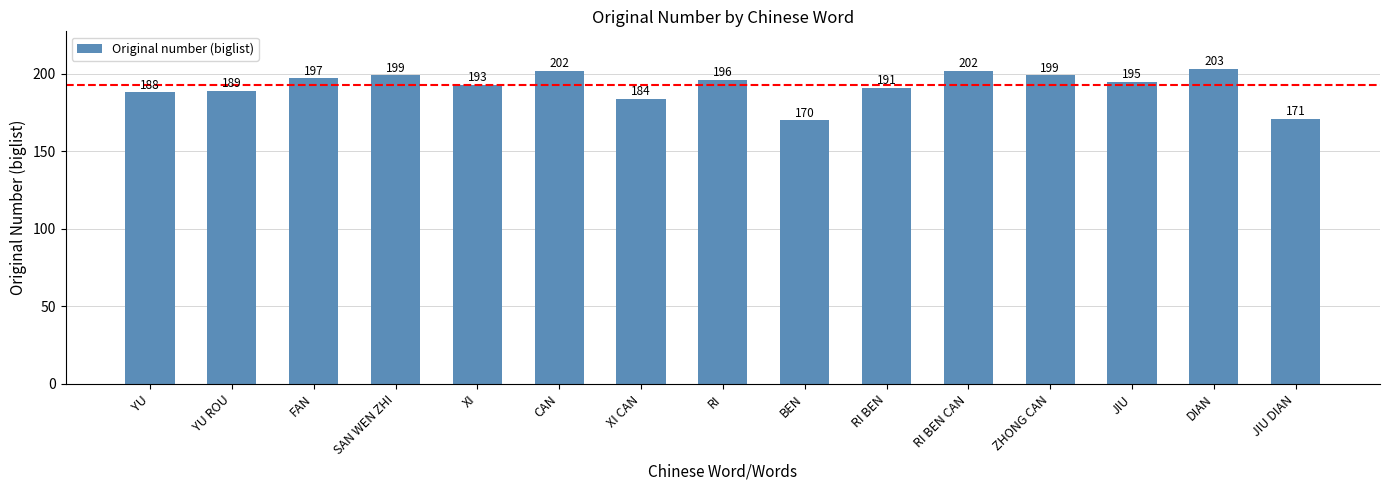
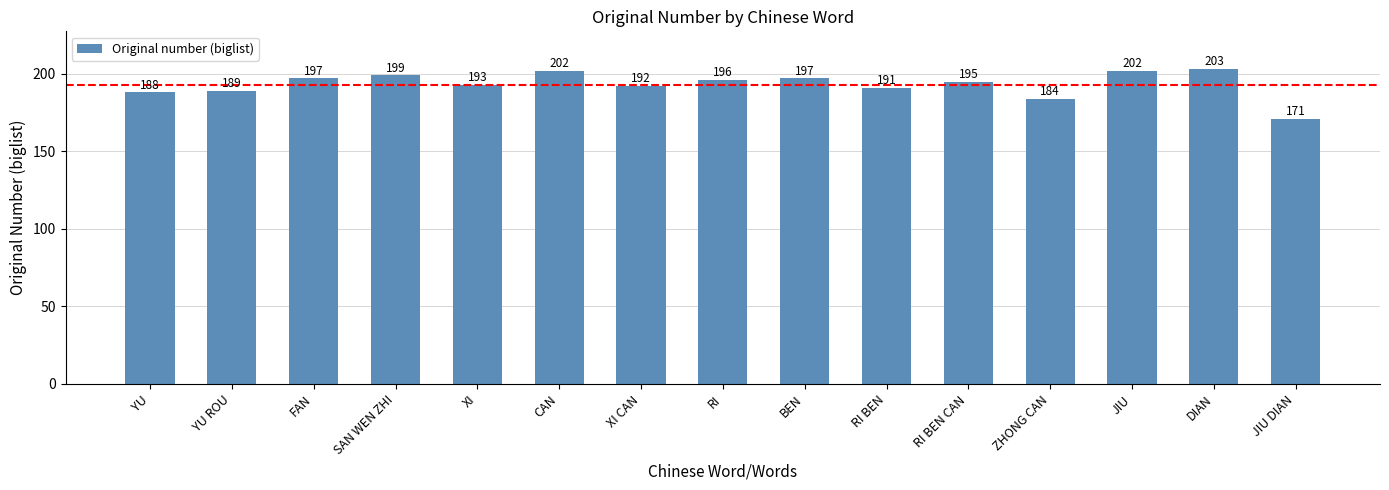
XI CAN: 184 -> 192
BEN: 170 -> 197
RI BEN CAN: 202 -> 195
ZHONG CAN: 199 -> 184
JIU: 195 -> 202
